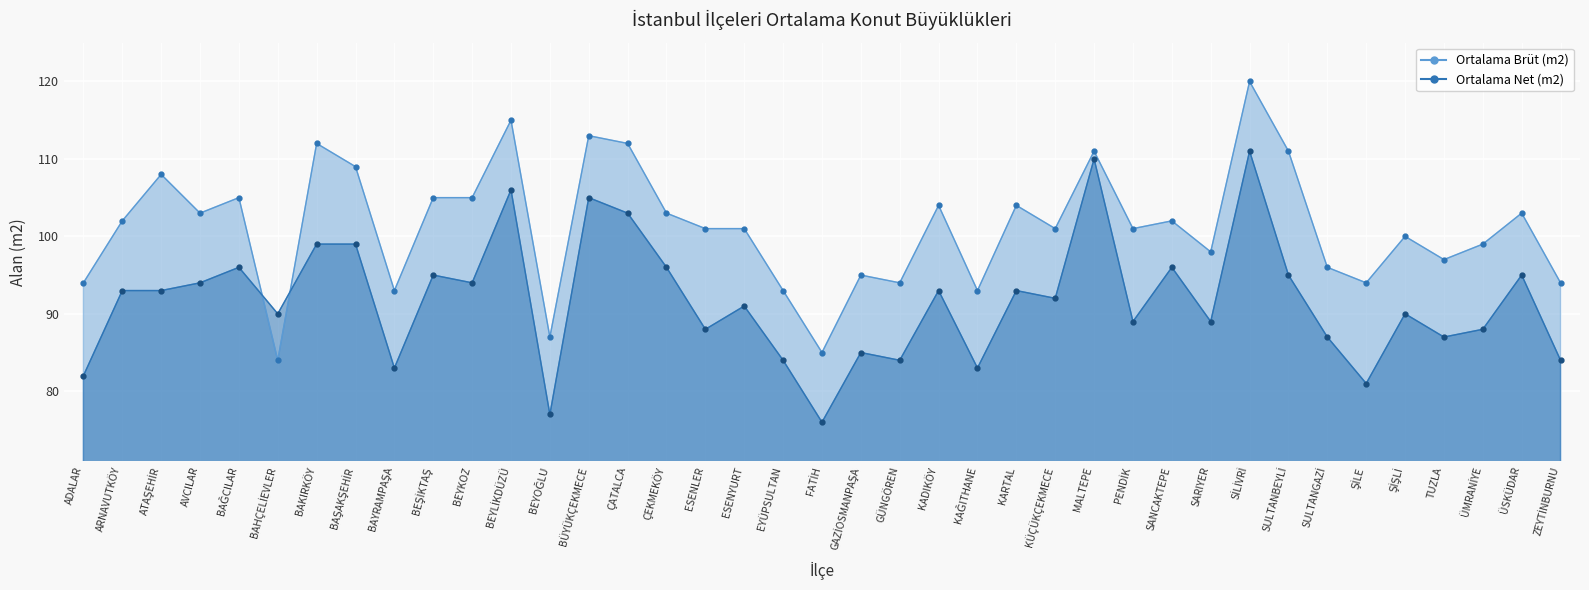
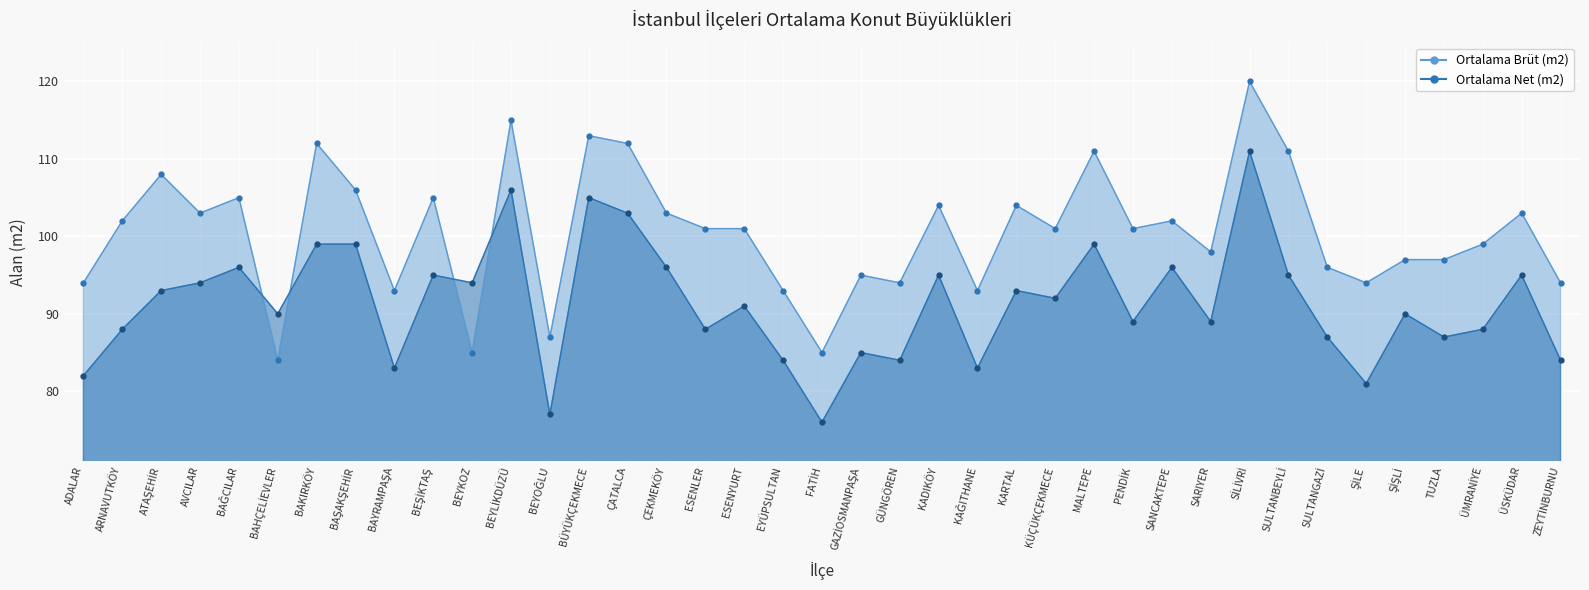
Ortalama Net (m2), ARNAVUTKÖY: 93 -> 88
Ortalama Brüt (m2), BAŞAKŞEHİR: 109 -> 106
Ortalama Brüt (m2), BEYKOZ: 105 -> 85
Ortalama Net (m2), KADIKÖY: 93 -> 95
Ortalama Net (m2), MALTEPE: 110 -> 99
Ortalama Brüt (m2), ŞİŞLİ: 100 -> 97
